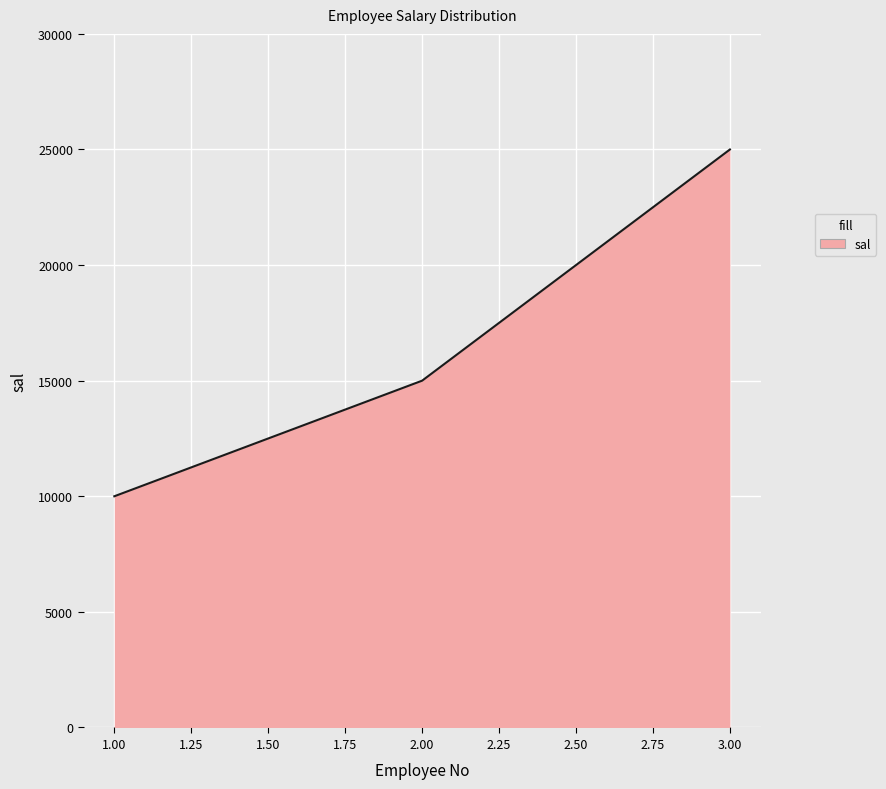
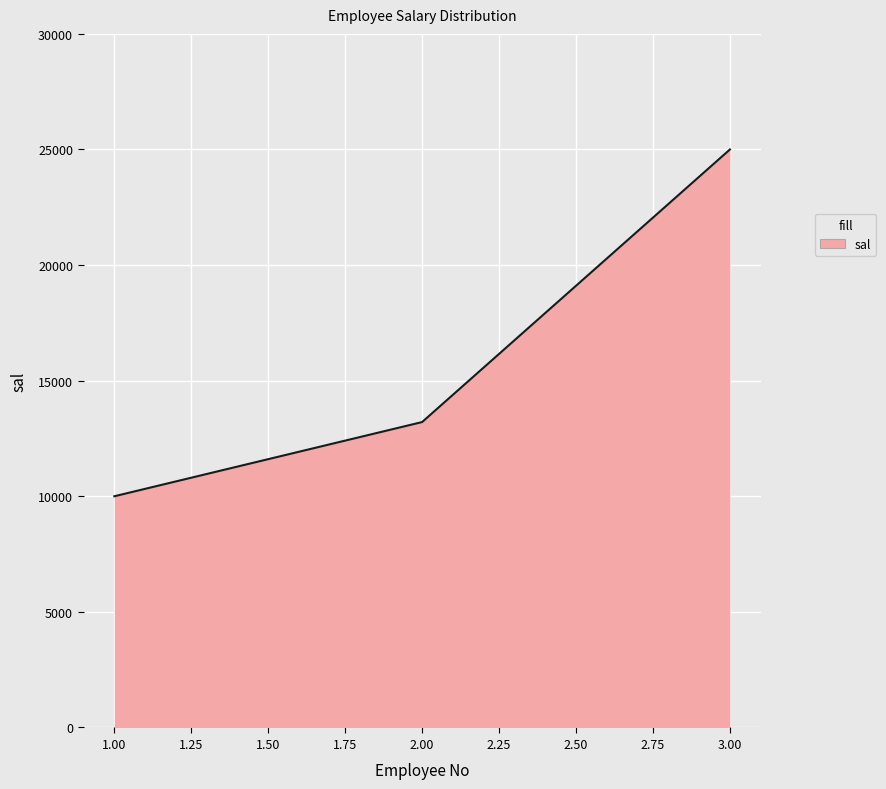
2.00: 15000 -> 13200
